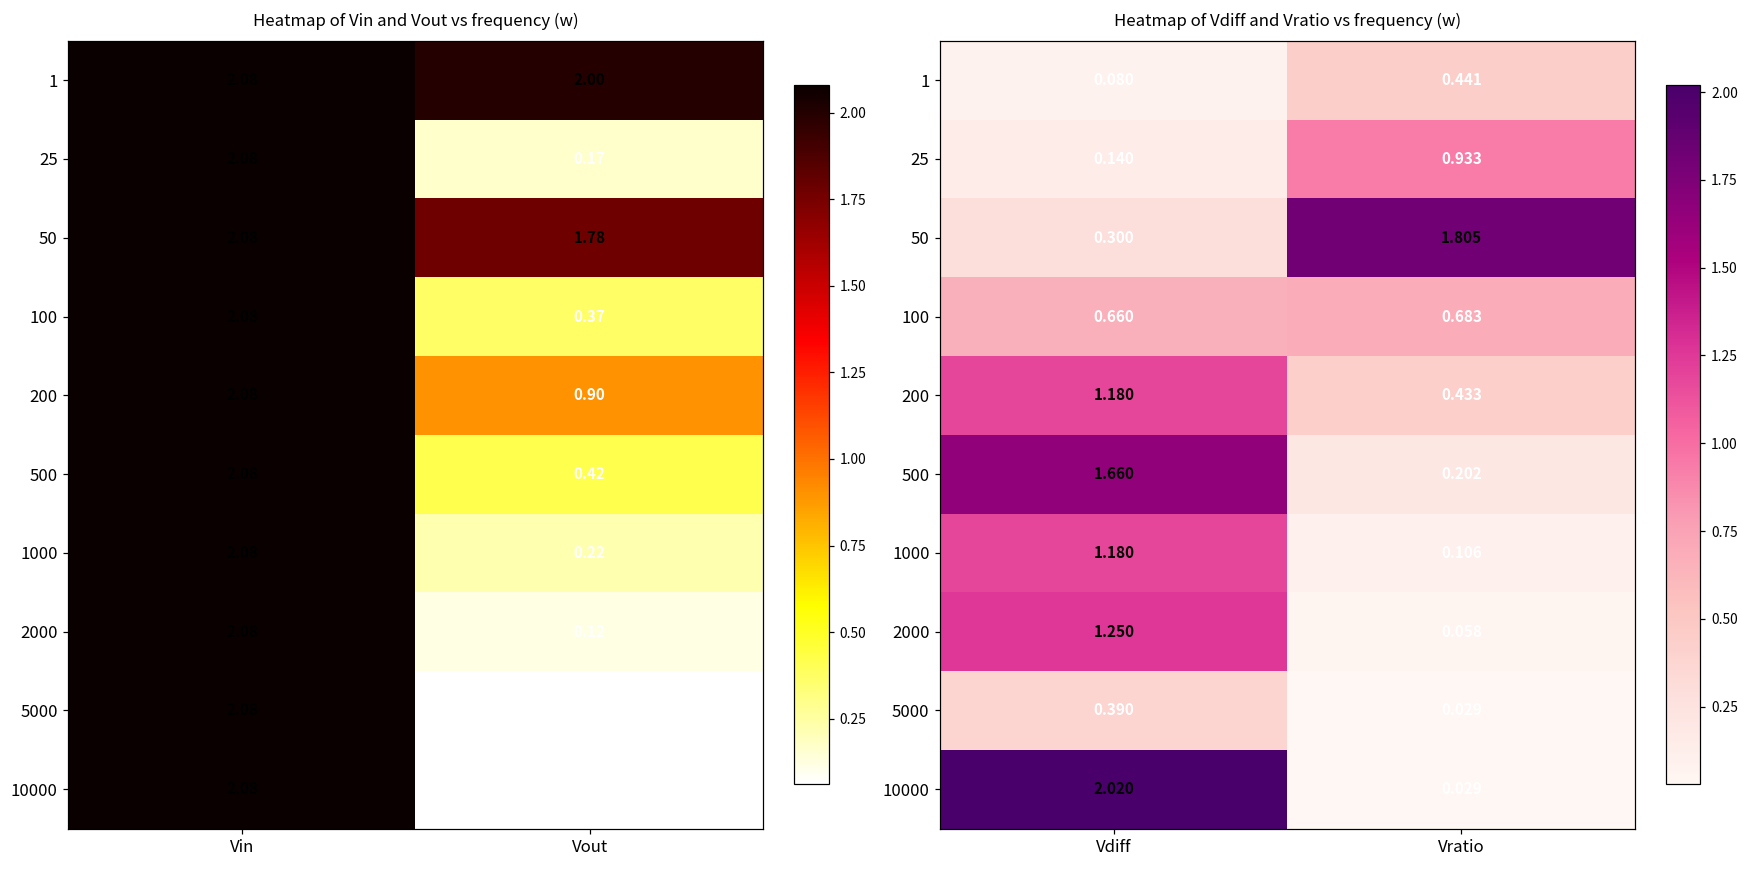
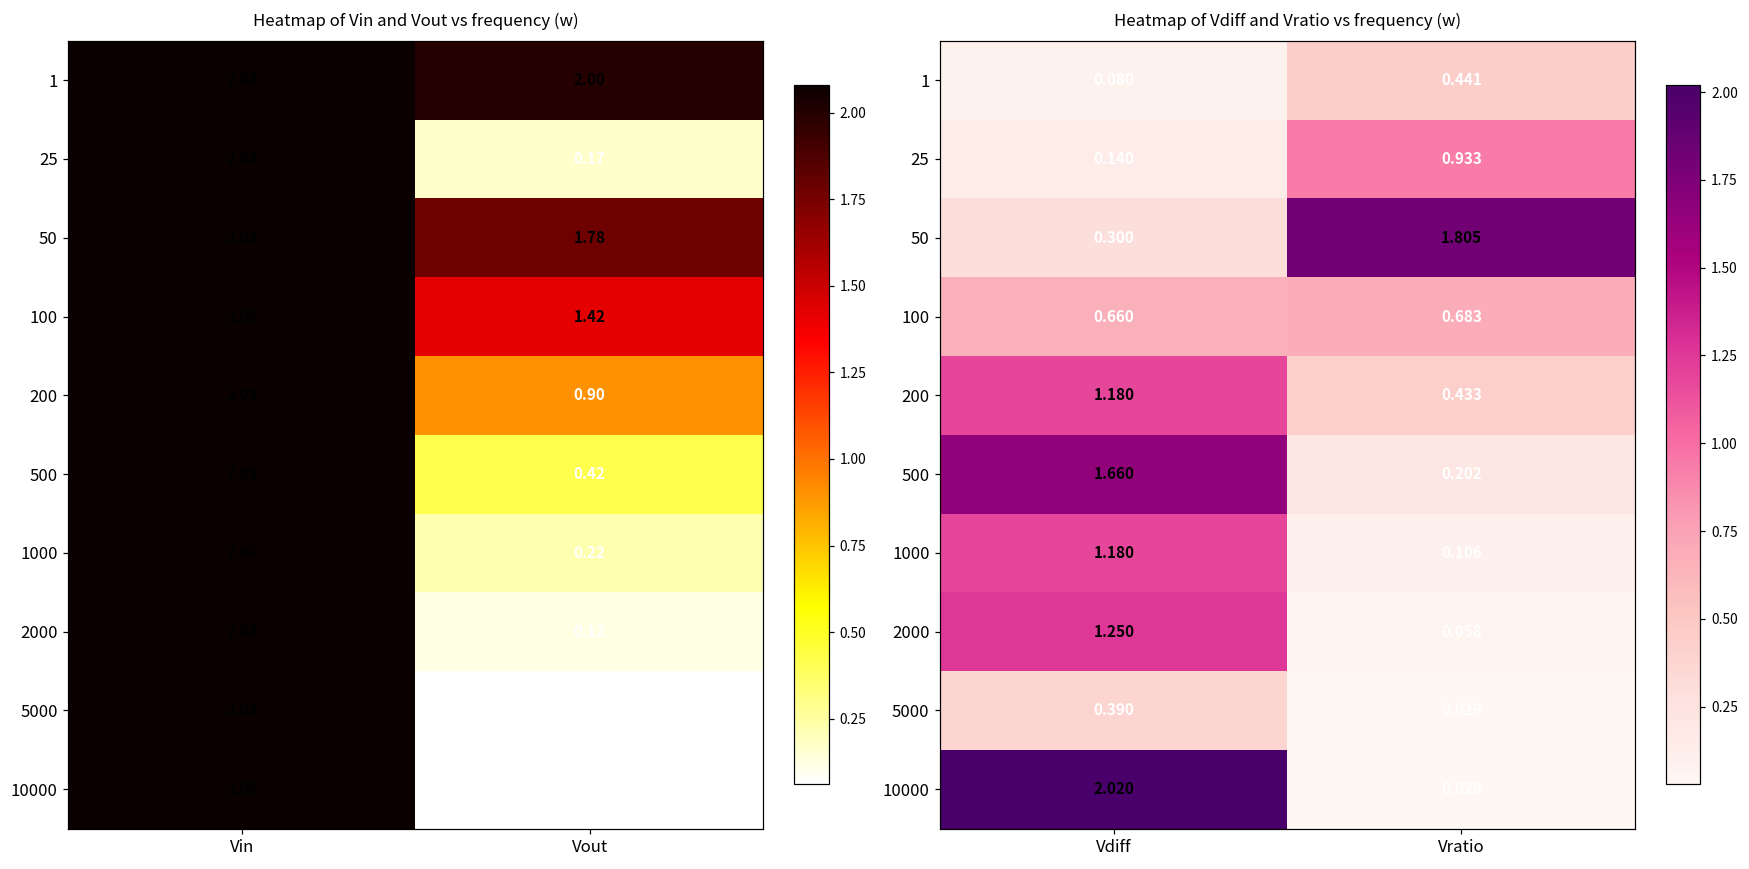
Heatmap of Vin and Vout vs frequency (w), 100, Vout: 0.37 -> 1.42
